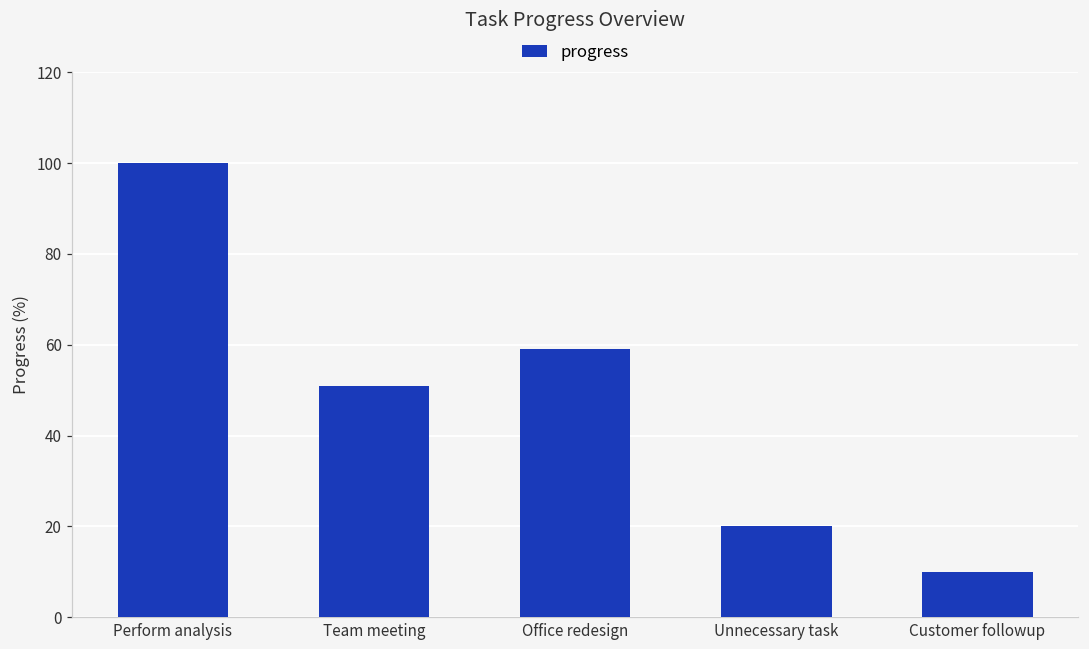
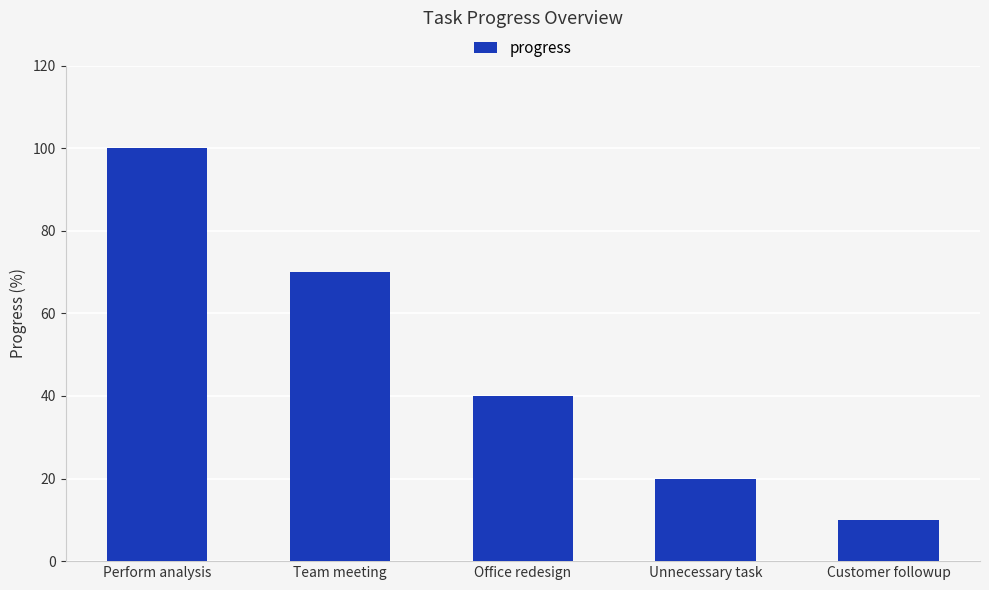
Team meeting: 51 -> 70
Office redesign: 59 -> 40
